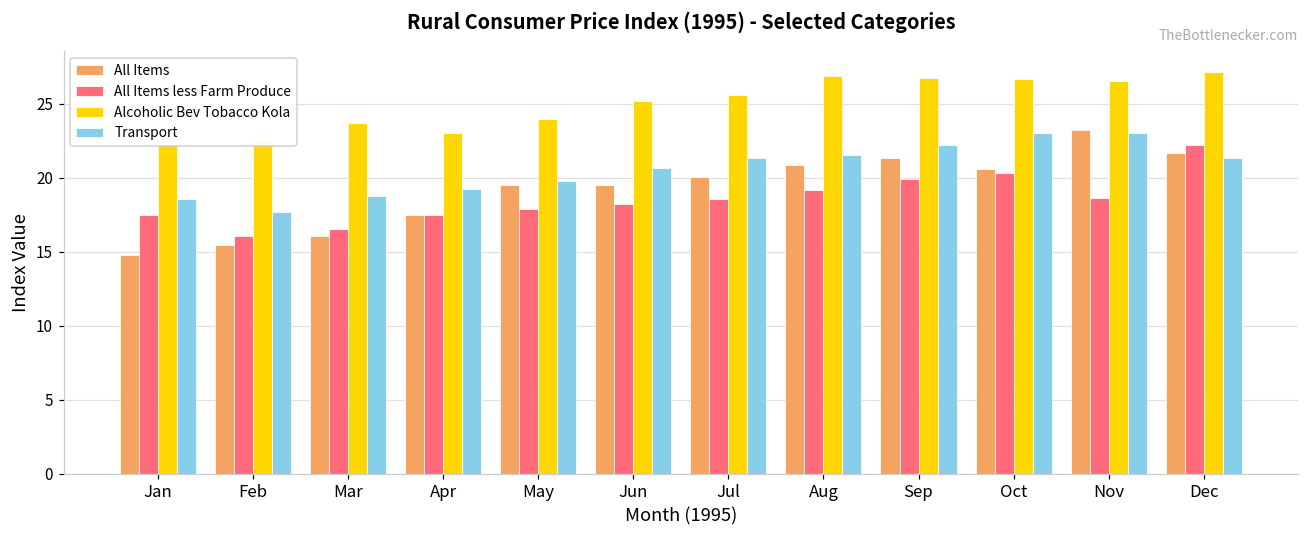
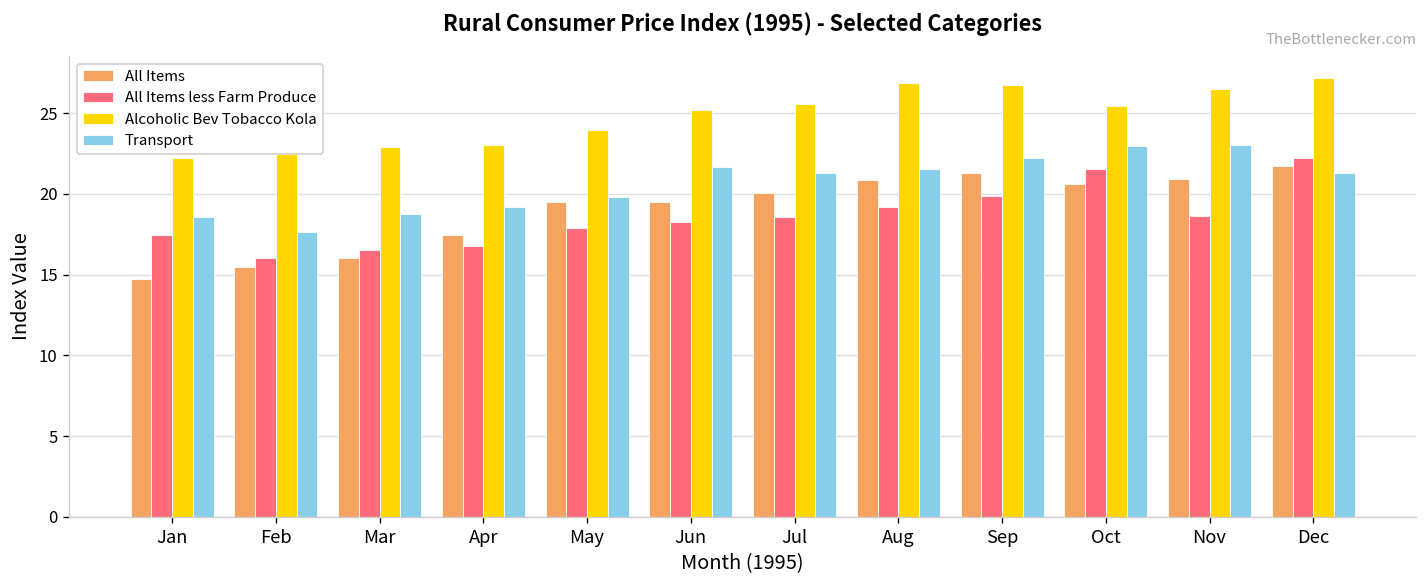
Alcoholic Bev Tobacco Kola, Mar: 23.7 -> 22.9
All Items less Farm Produce, Apr: 17.5 -> 16.8
Transport, Jun: 20.7 -> 21.6
All Items less Farm Produce, Oct: 20.3 -> 21.5
Alcoholic Bev Tobacco Kola, Oct: 26.7 -> 25.4
All Items, Nov: 23.2 -> 20.9
